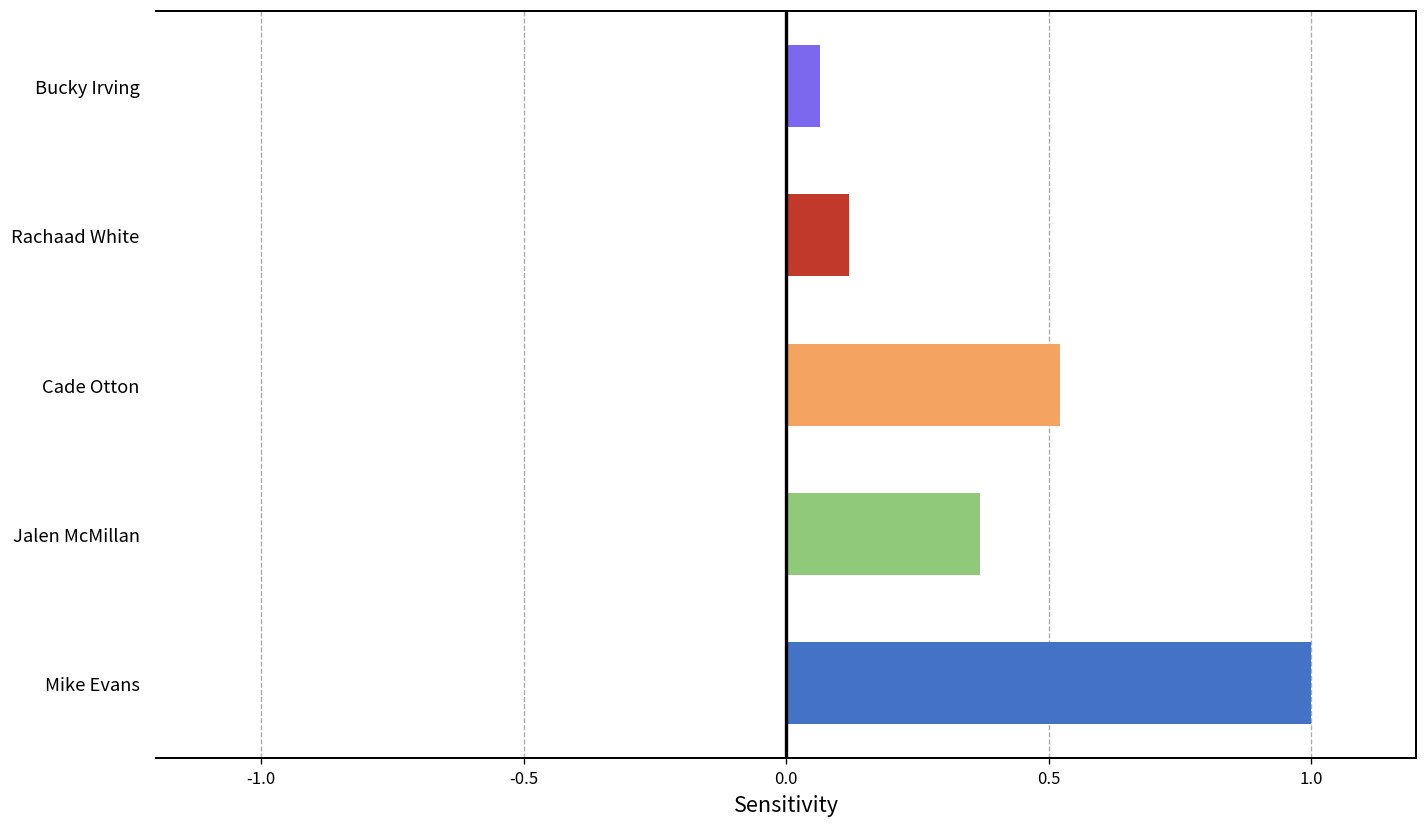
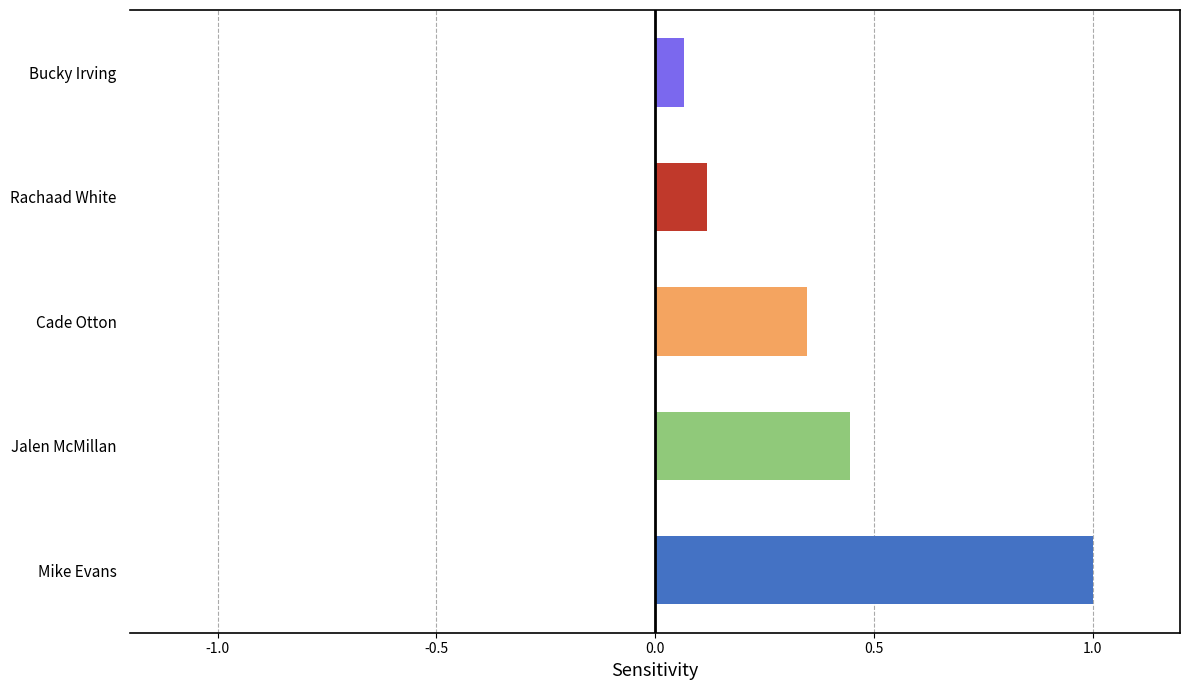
Cade Otton: 0.52 -> 0.35
Jalen McMillan: 0.37 -> 0.45
